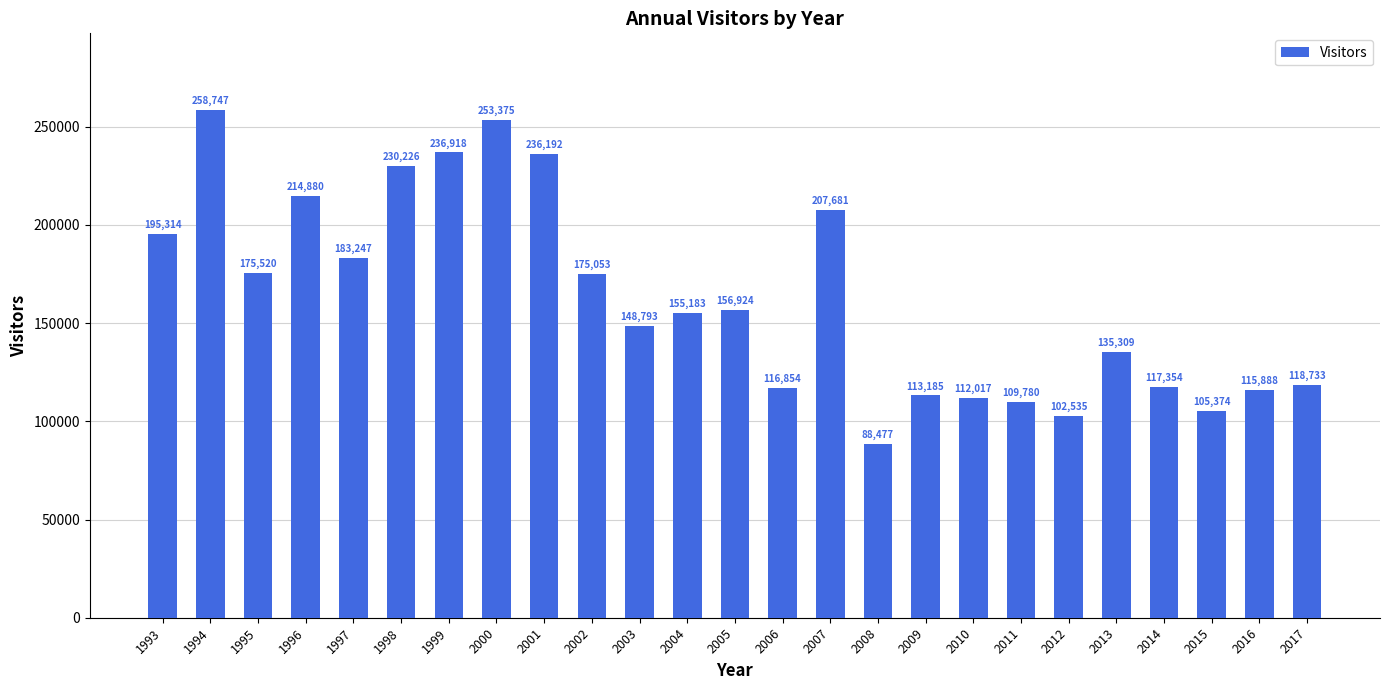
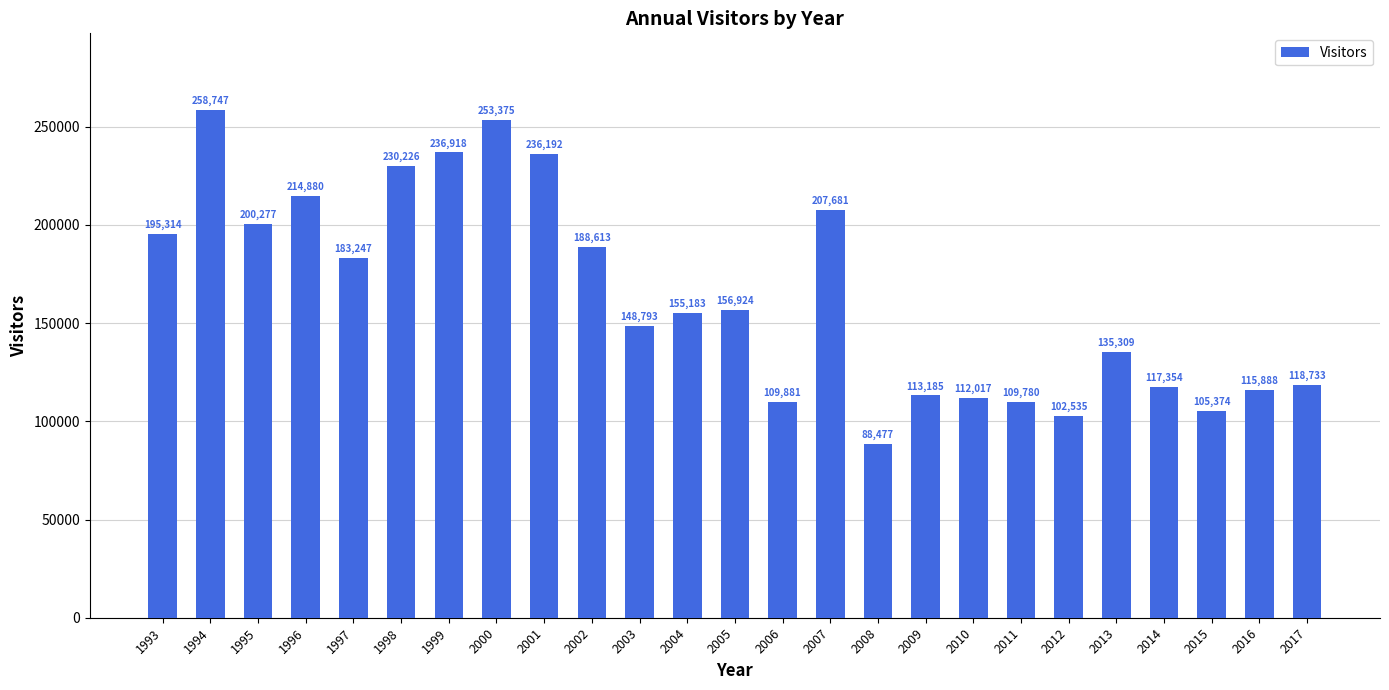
1995: 175,520 -> 200,277
2002: 175,053 -> 188,613
2006: 116,854 -> 109,881
